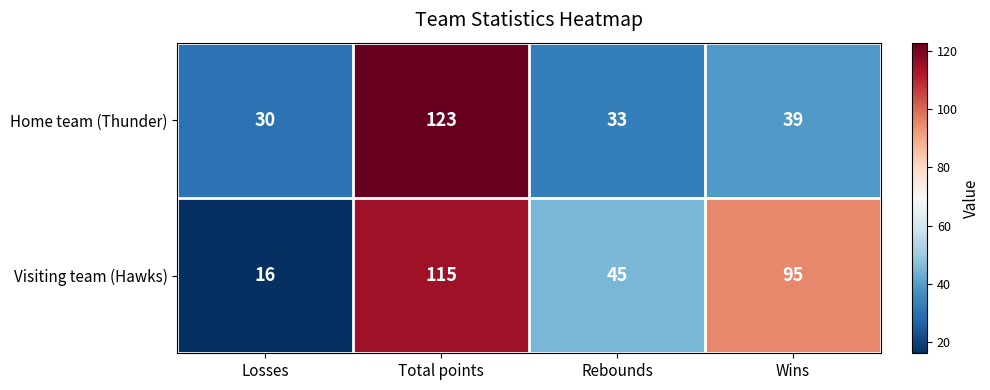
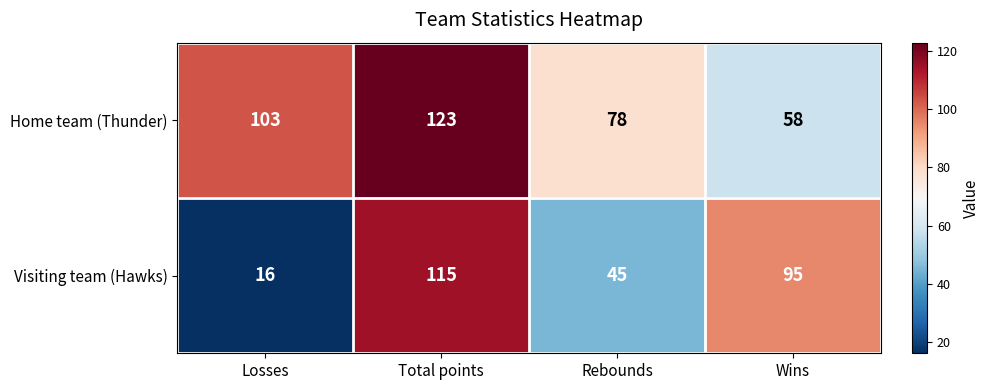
Home team (Thunder), Losses: 30 -> 103
Home team (Thunder), Rebounds: 33 -> 78
Home team (Thunder), Wins: 39 -> 58
